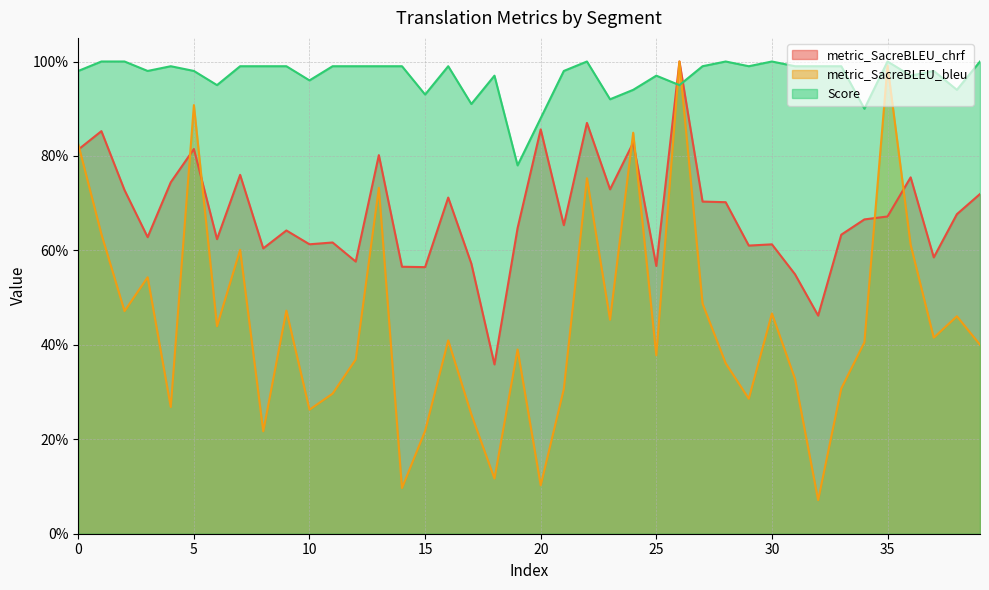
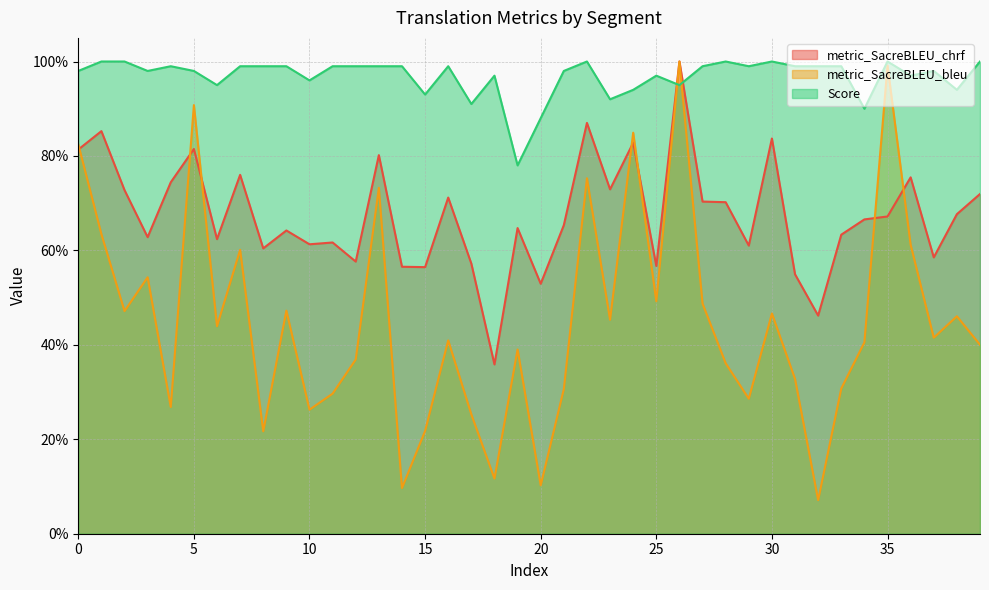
metric_SacreBLEU_chrf, 20: 86% -> 53%
metric_SacreBLEU_bleu, 25: 38% -> 49%
metric_SacreBLEU_chrf, 30: 61% -> 84%
